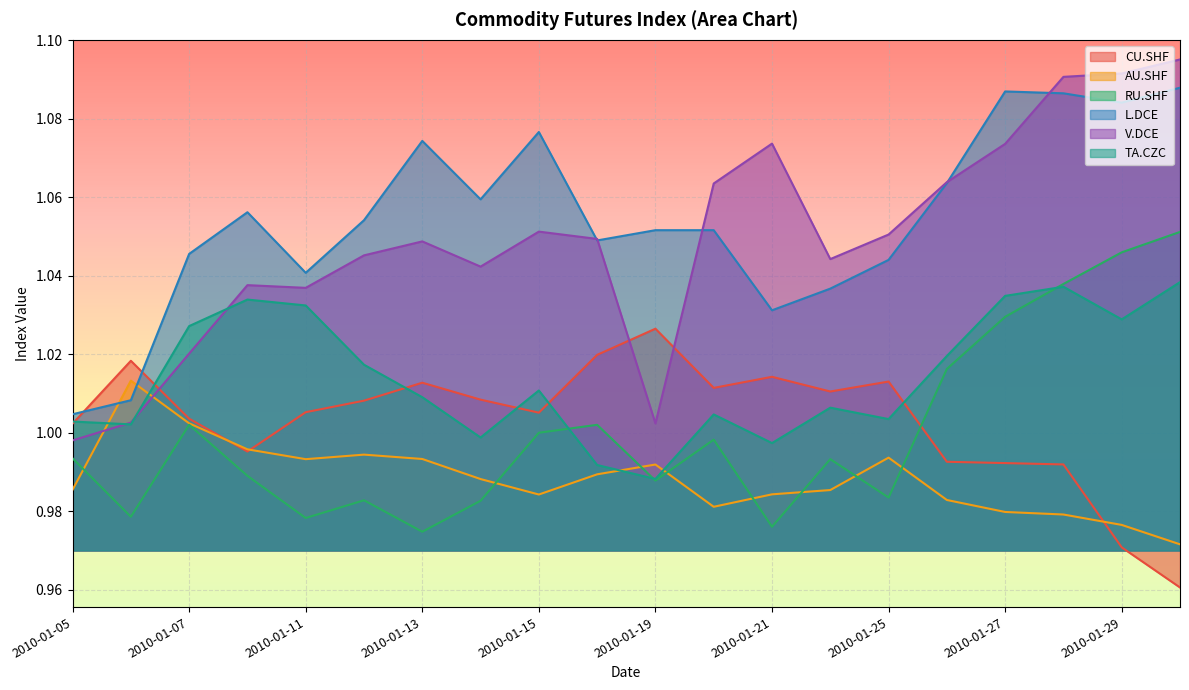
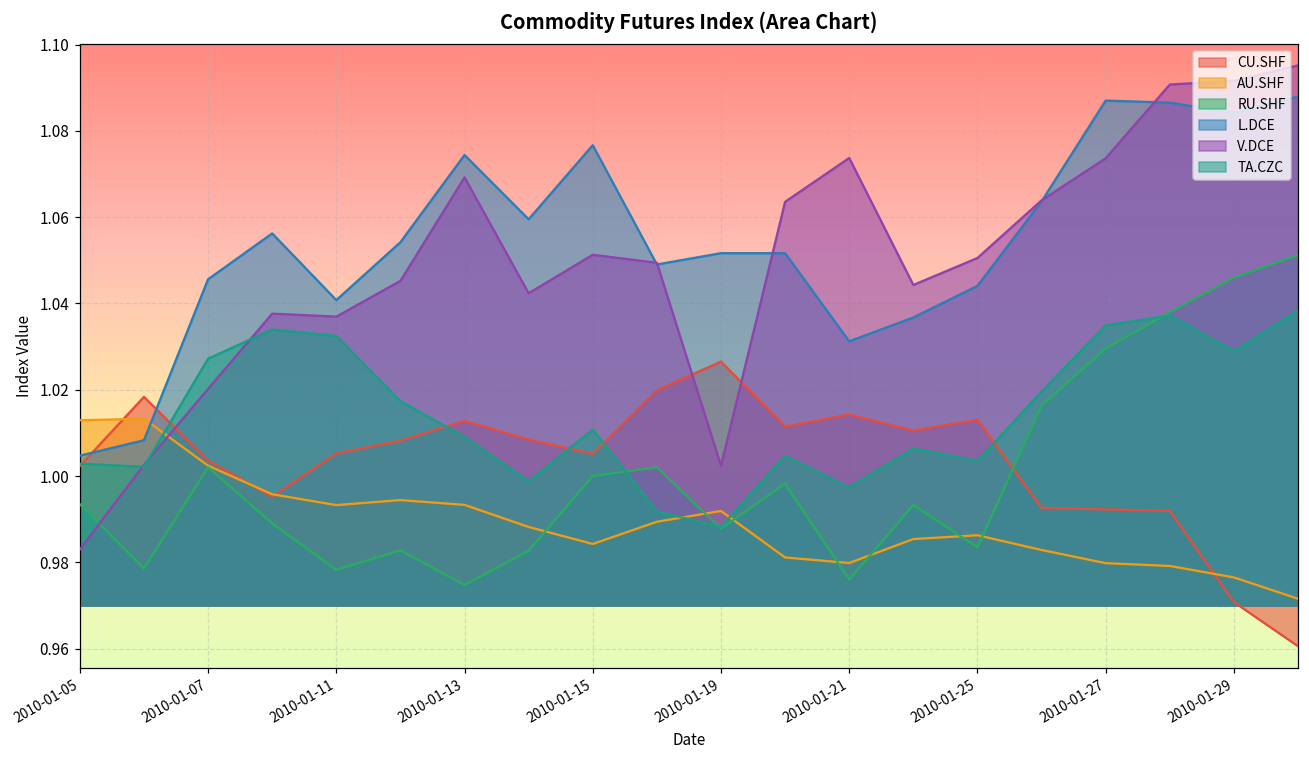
AU.SHF, 2010-01-05: 0.985 -> 1.013
V.DCE, 2010-01-05: 0.998 -> 0.983
V.DCE, 2010-01-13: 1.049 -> 1.069
AU.SHF, 2010-01-21: 0.984 -> 0.980
AU.SHF, 2010-01-25: 0.994 -> 0.986
